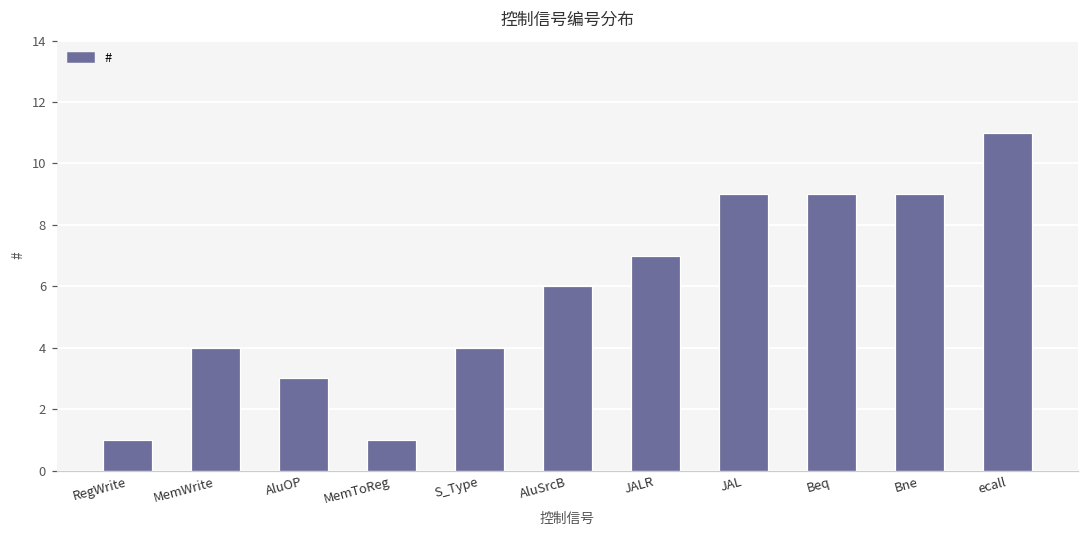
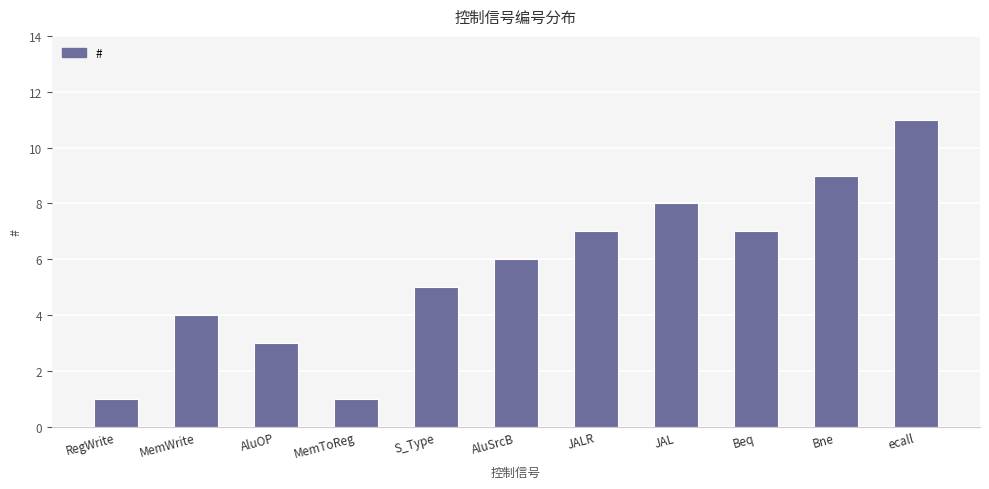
S_Type: 4 -> 5
JAL: 9 -> 8
Beq: 9 -> 7
